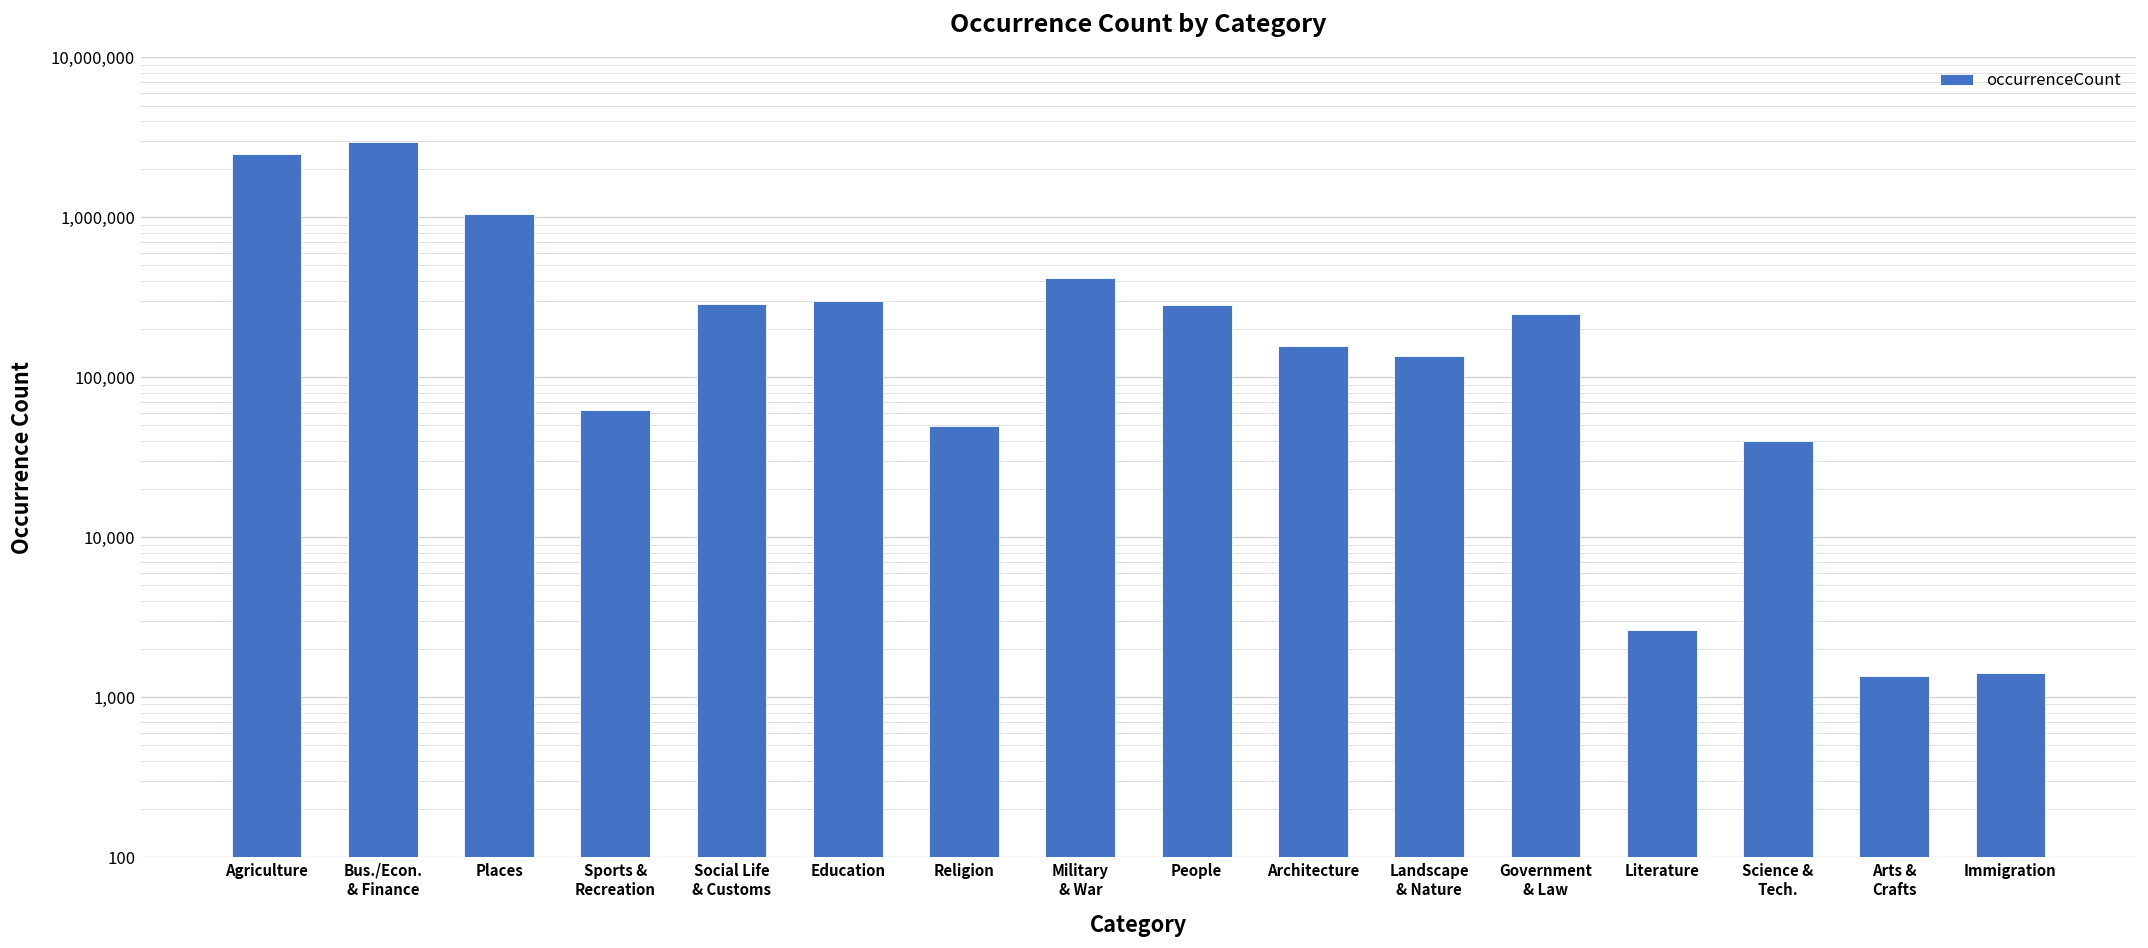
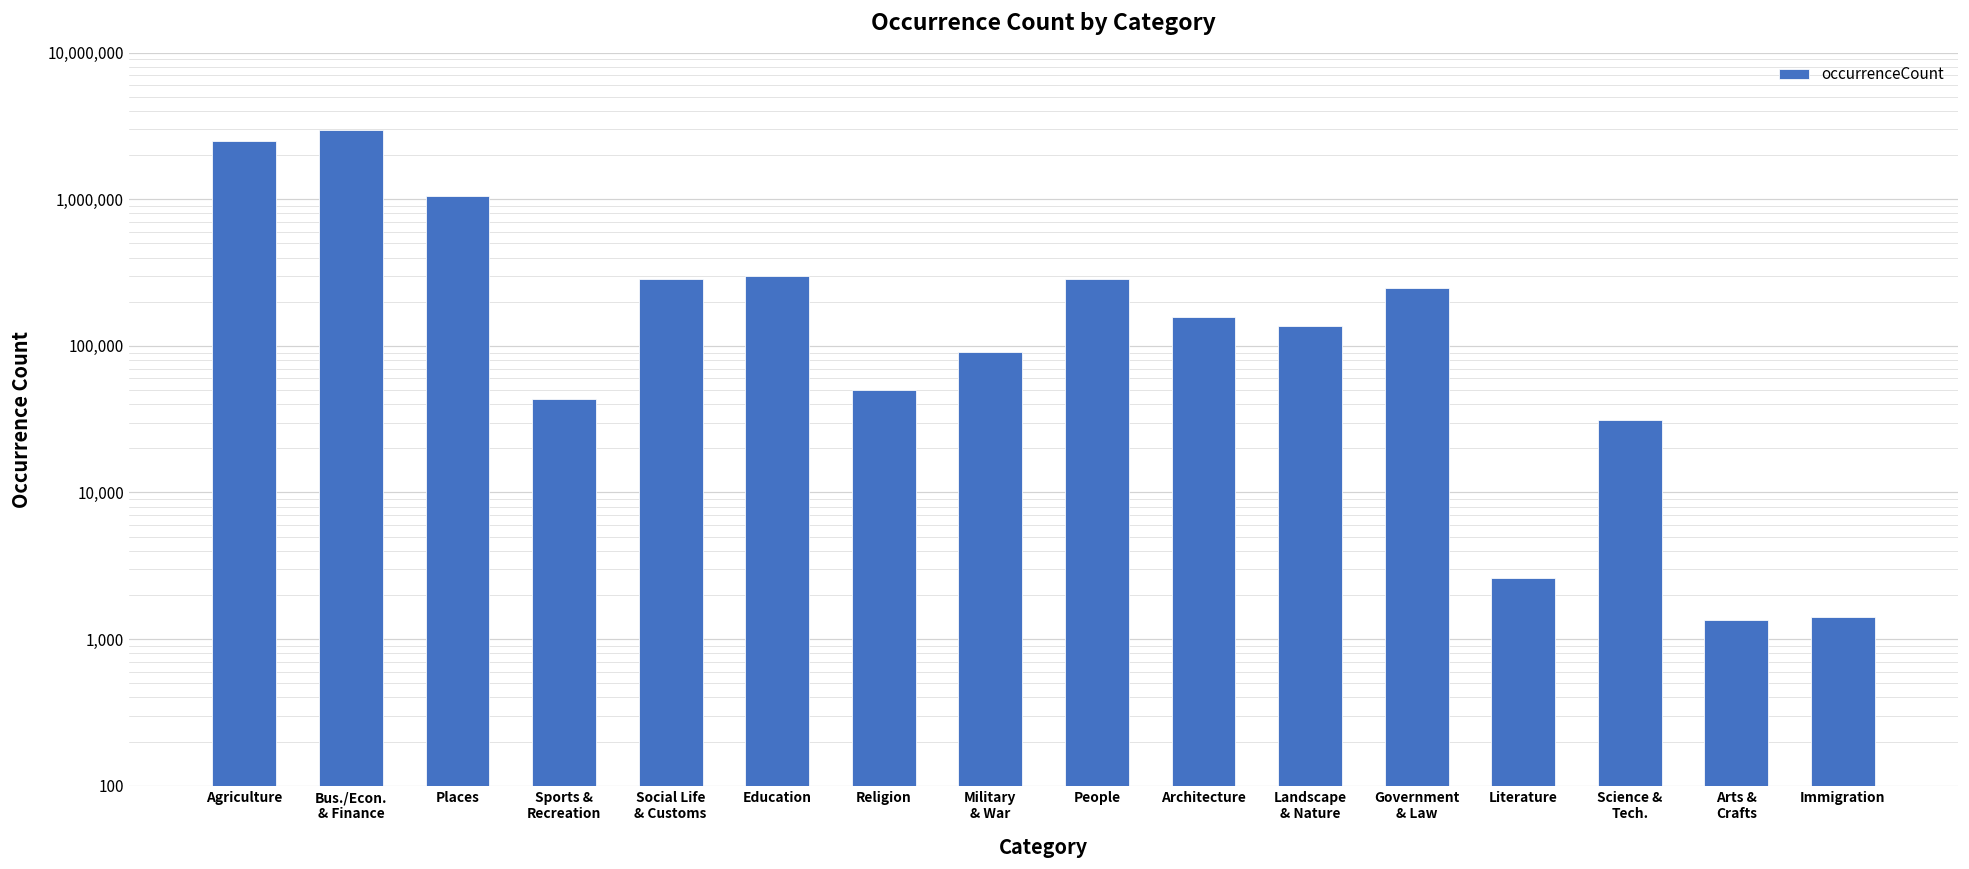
Sports & Recreation: 60,000 -> 43,000
Military & War: 420,000 -> 90,000
Science & Tech.: 40,000 -> 31,000
